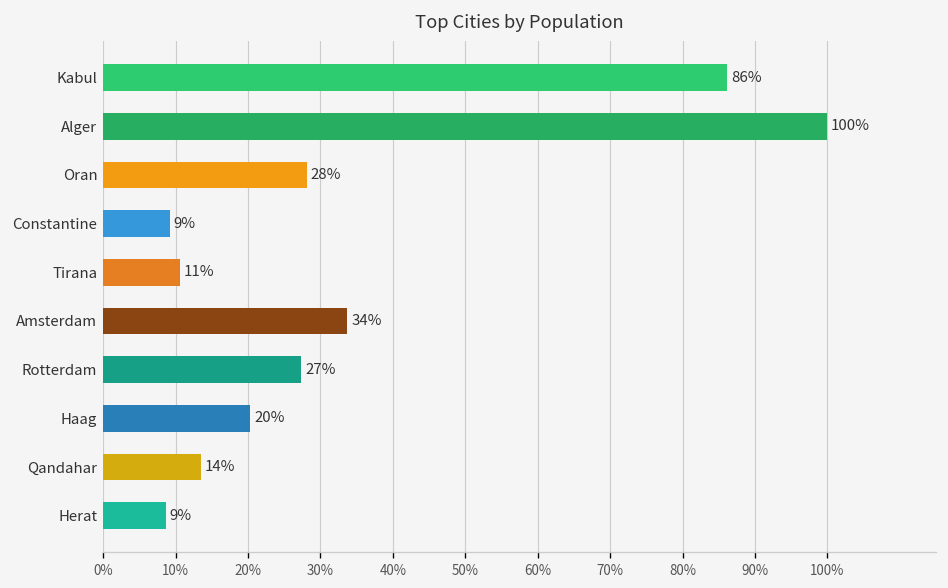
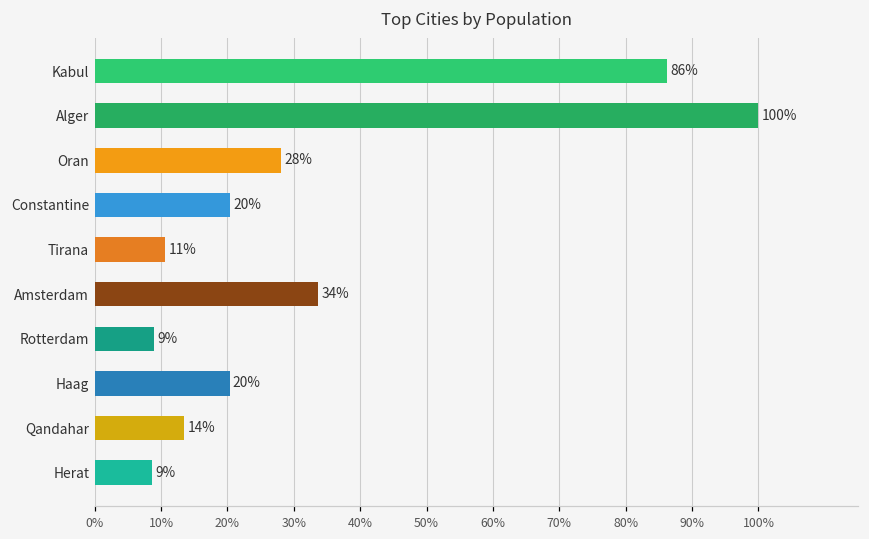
Constantine: 9% -> 20%
Rotterdam: 27% -> 9%
